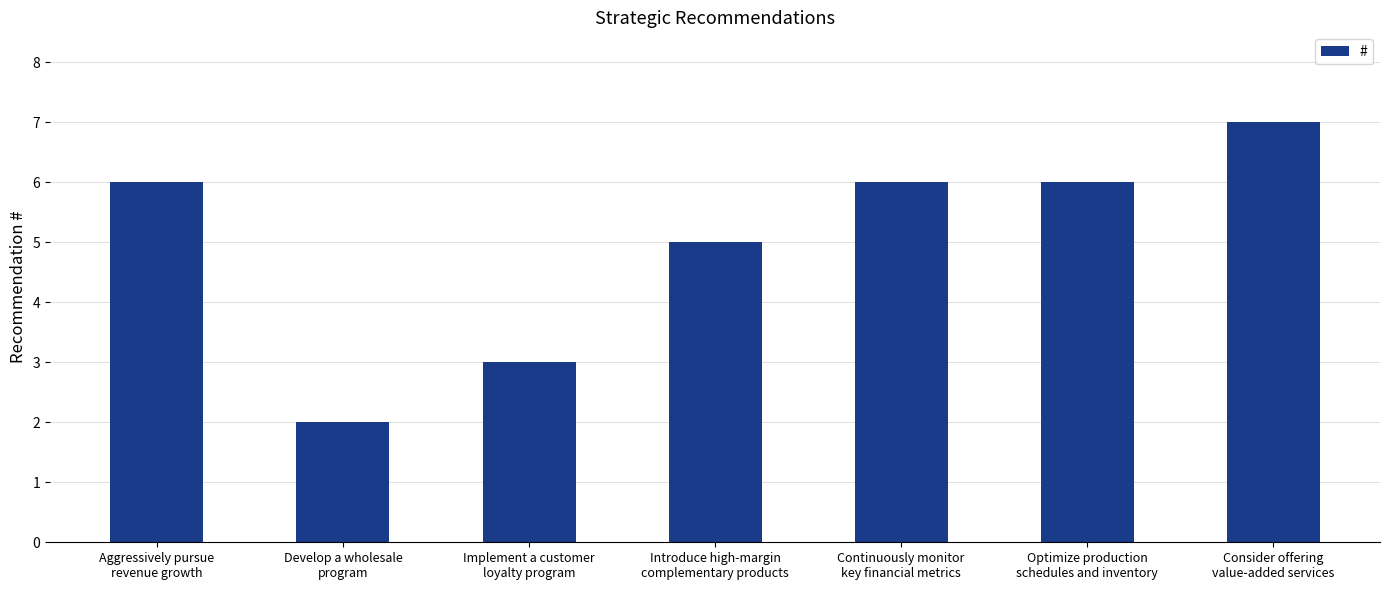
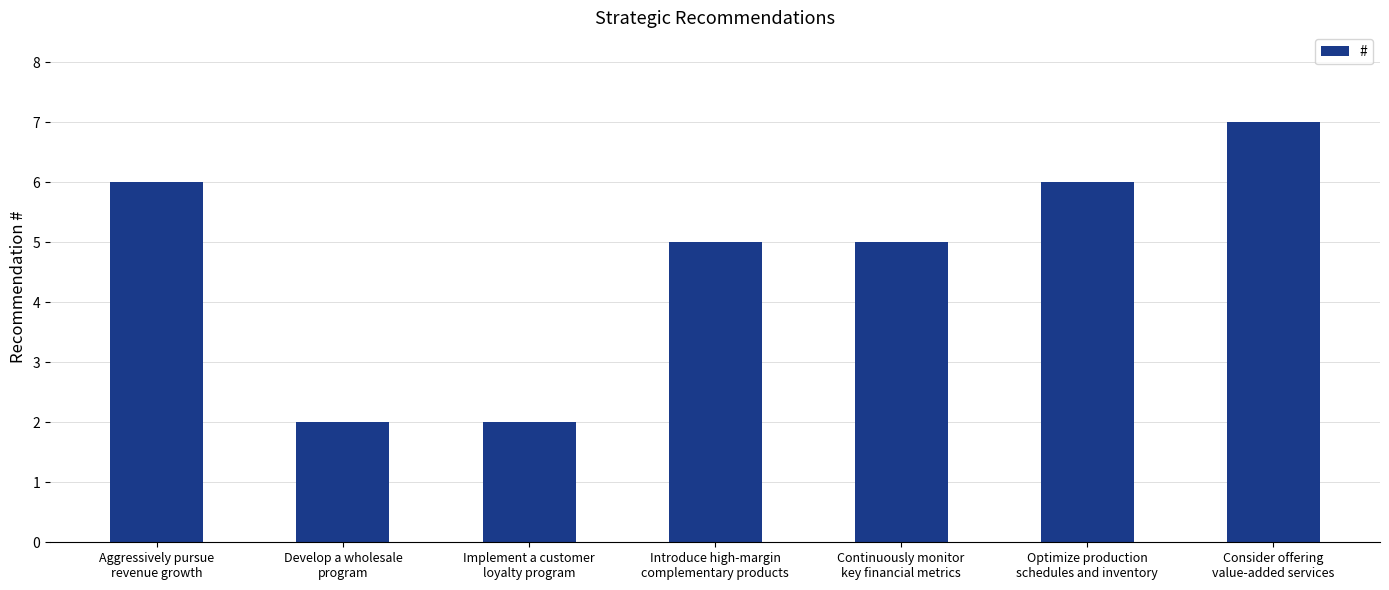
Implement a customer loyalty program: 3 -> 2
Continuously monitor key financial metrics: 6 -> 5
